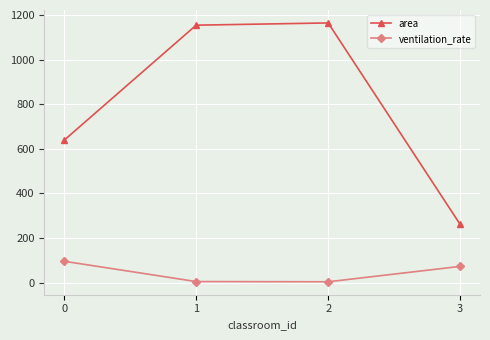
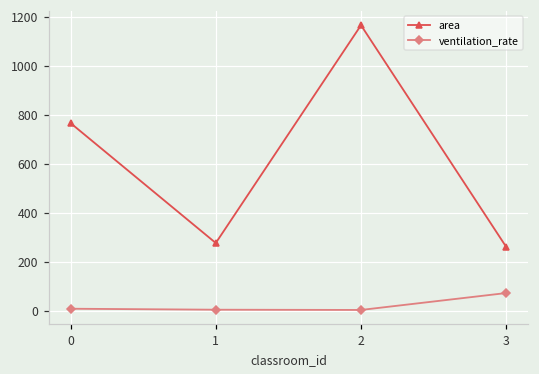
area, 0: 640 -> 770
ventilation_rate, 0: 100 -> 10
area, 1: 1160 -> 280
